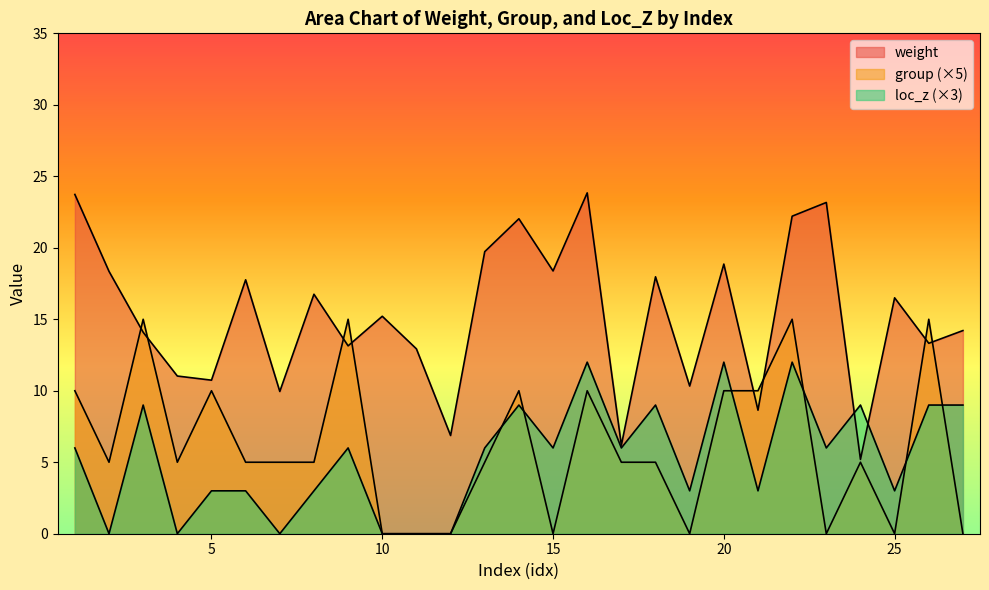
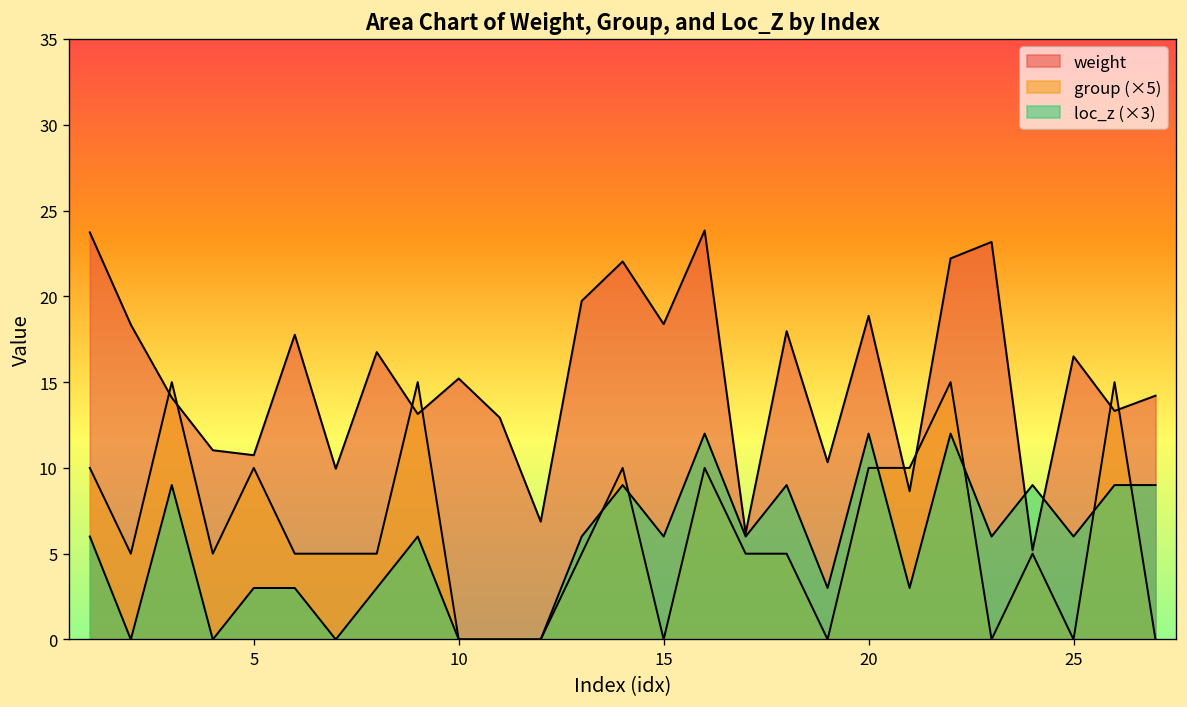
loc_z (×3), 25: 3.0 -> 6.0
